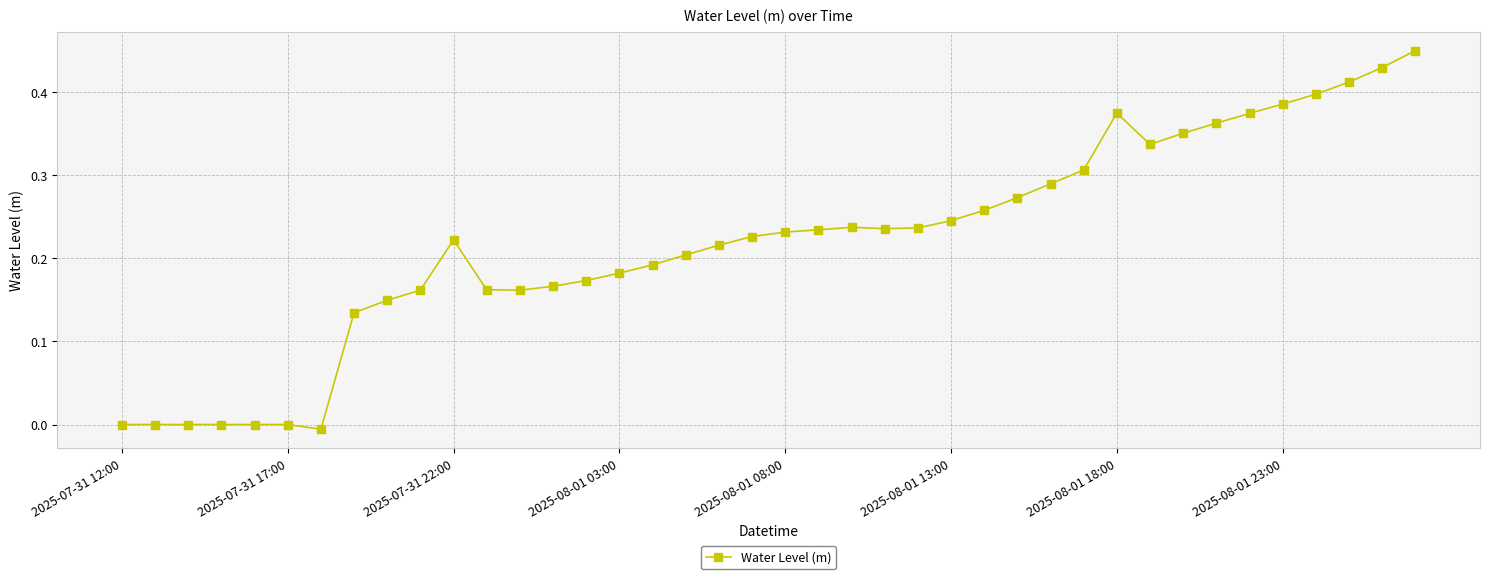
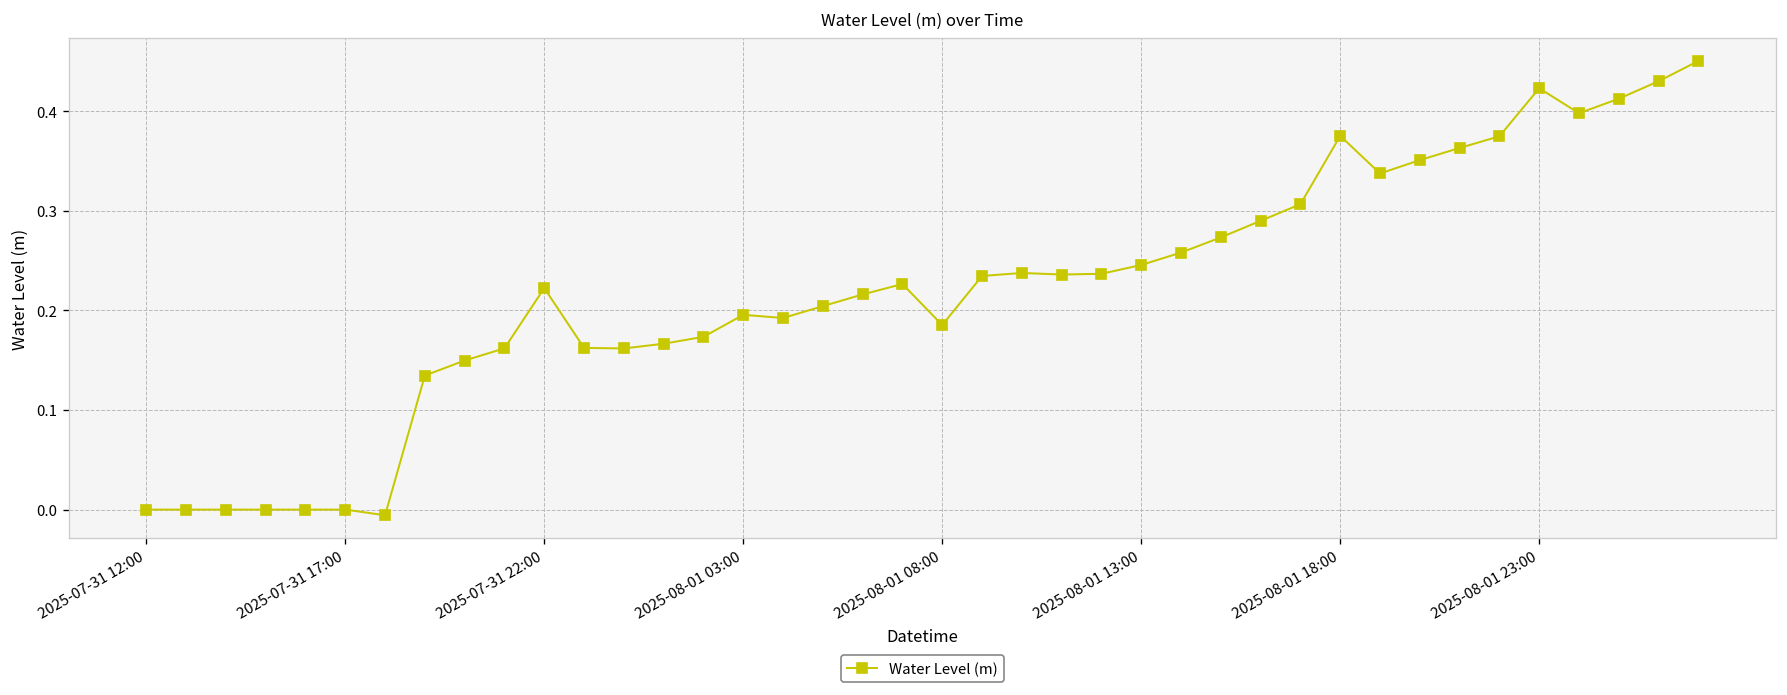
2025-08-01 03:00: 0.18 -> 0.20
2025-08-01 08:00: 0.23 -> 0.19
2025-08-01 23:00: 0.39 -> 0.42
